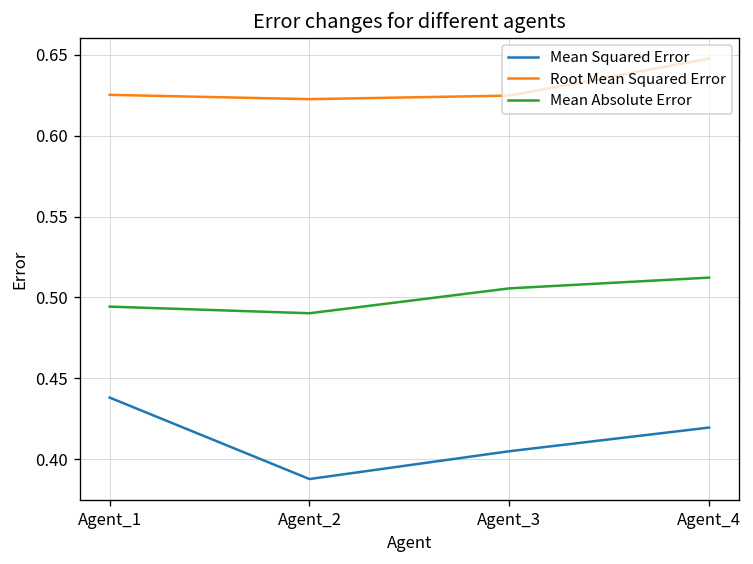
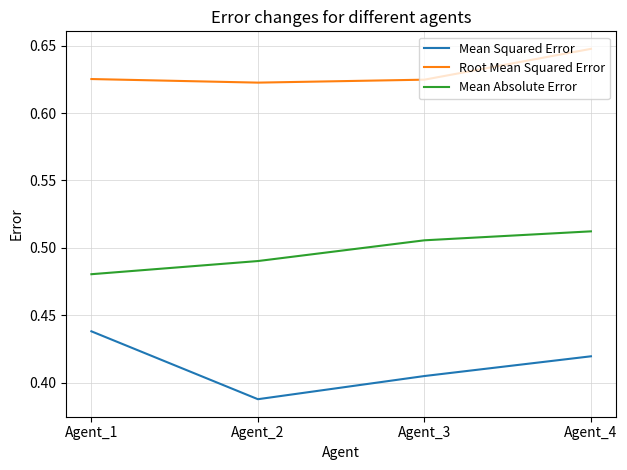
Mean Absolute Error, Agent_1: 0.494 -> 0.480
